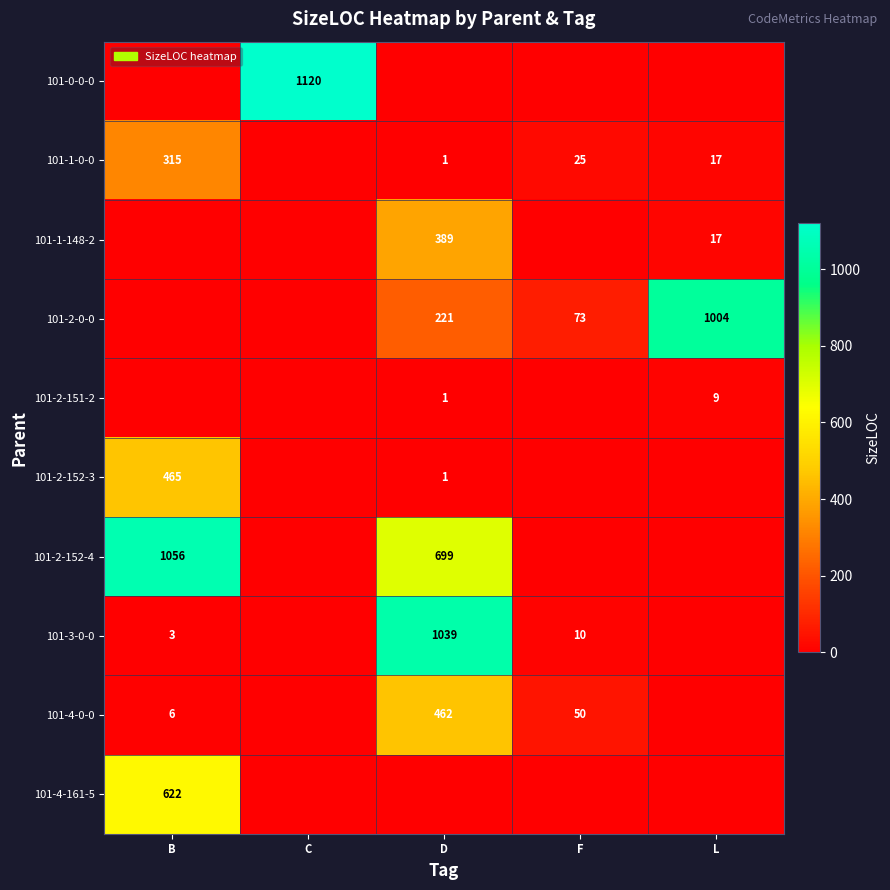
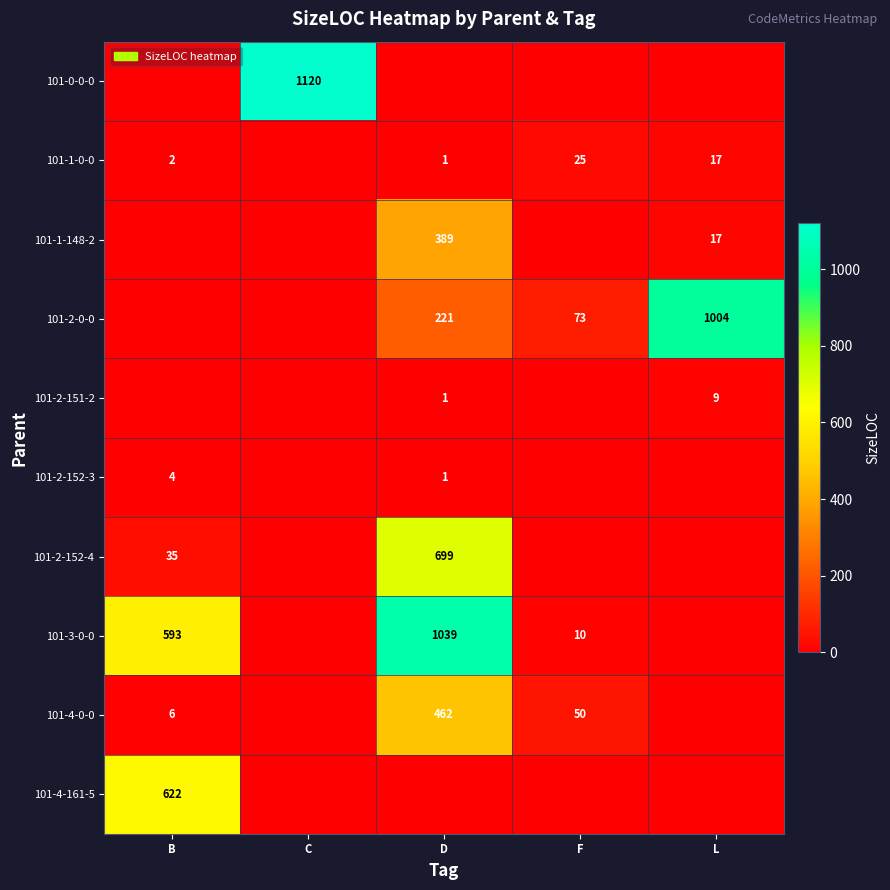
101-1-0-0, B: 315 -> 2
101-2-152-3, B: 465 -> 4
101-2-152-4, B: 1056 -> 35
101-3-0-0, B: 3 -> 593
